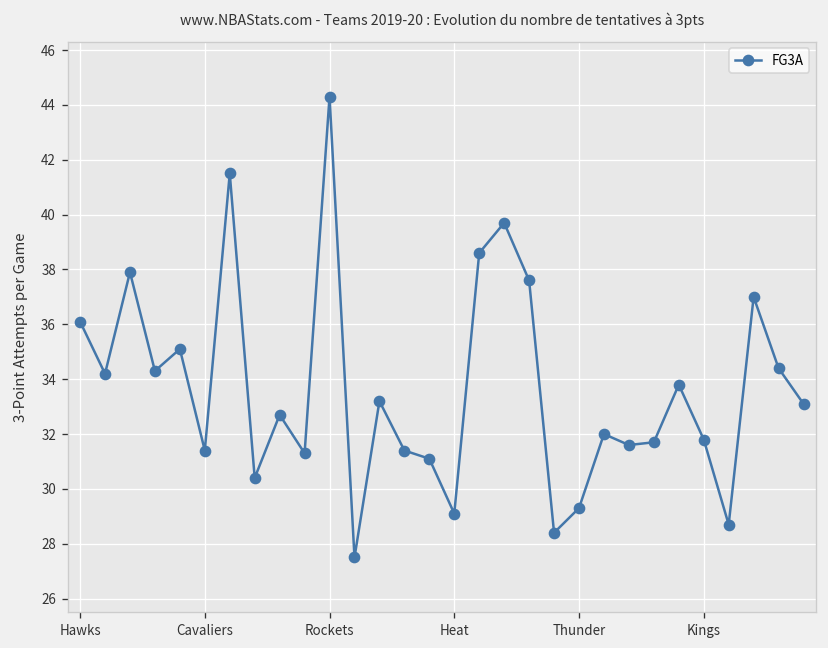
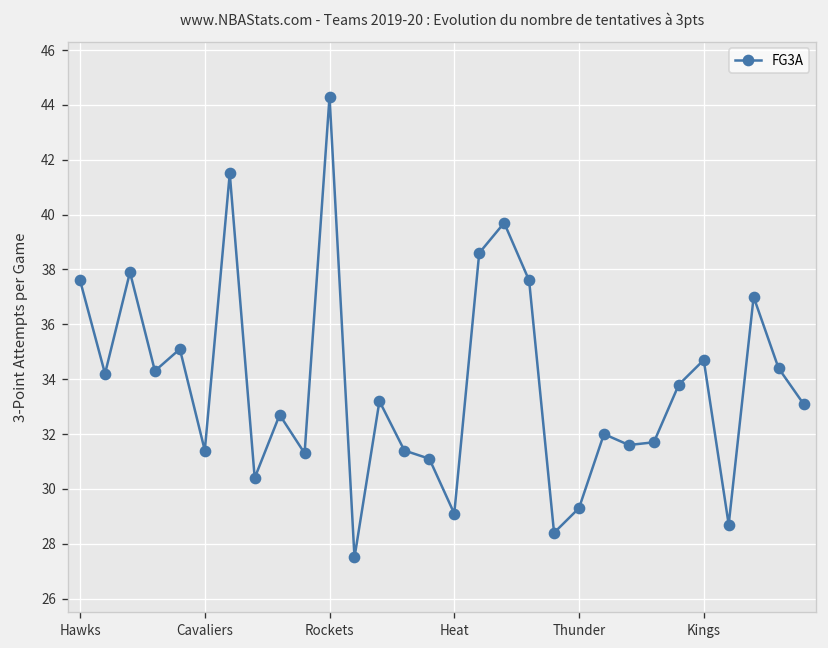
Hawks: 36.1 -> 37.6
Kings: 31.8 -> 34.7
